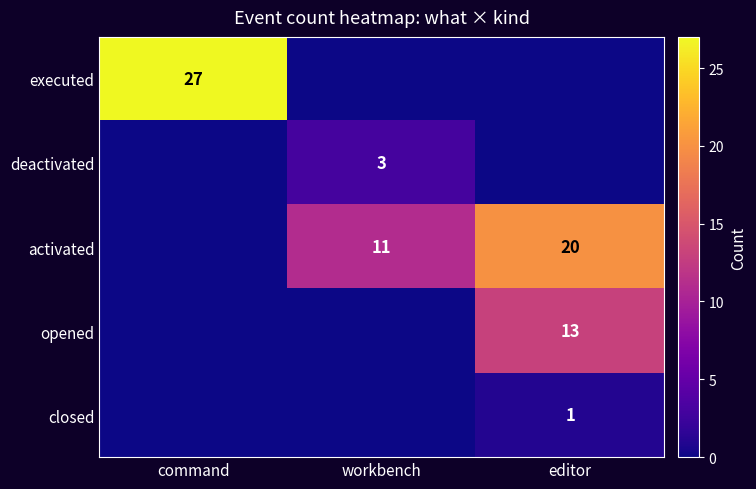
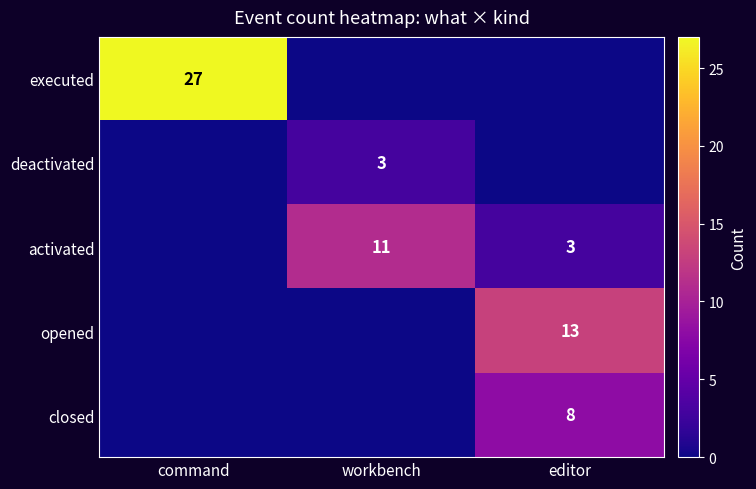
activated, editor: 20 -> 3
closed, editor: 1 -> 8
